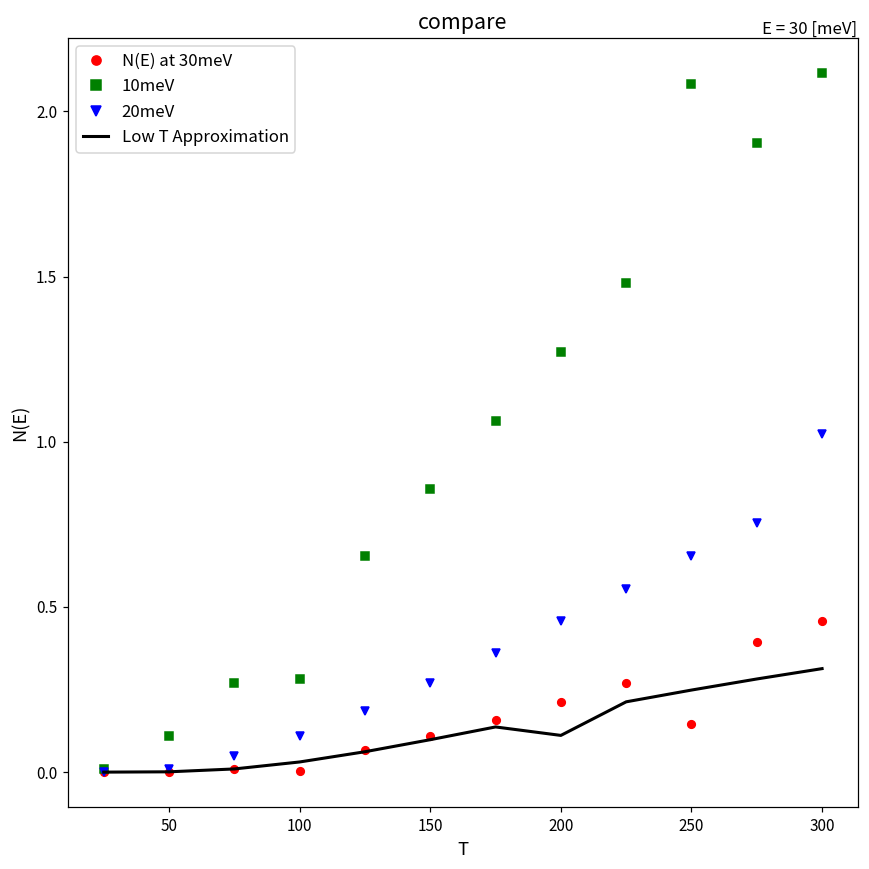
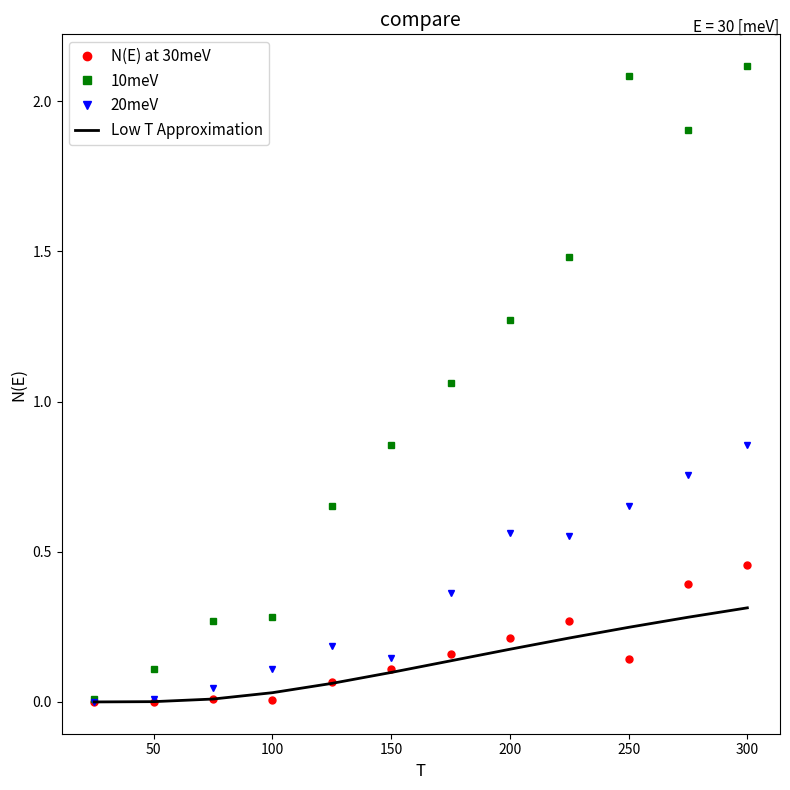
20meV, 150: 0.27 -> 0.15
20meV, 200: 0.46 -> 0.56
Low T Approximation, 200: 0.11 -> 0.18
20meV, 300: 1.02 -> 0.86
